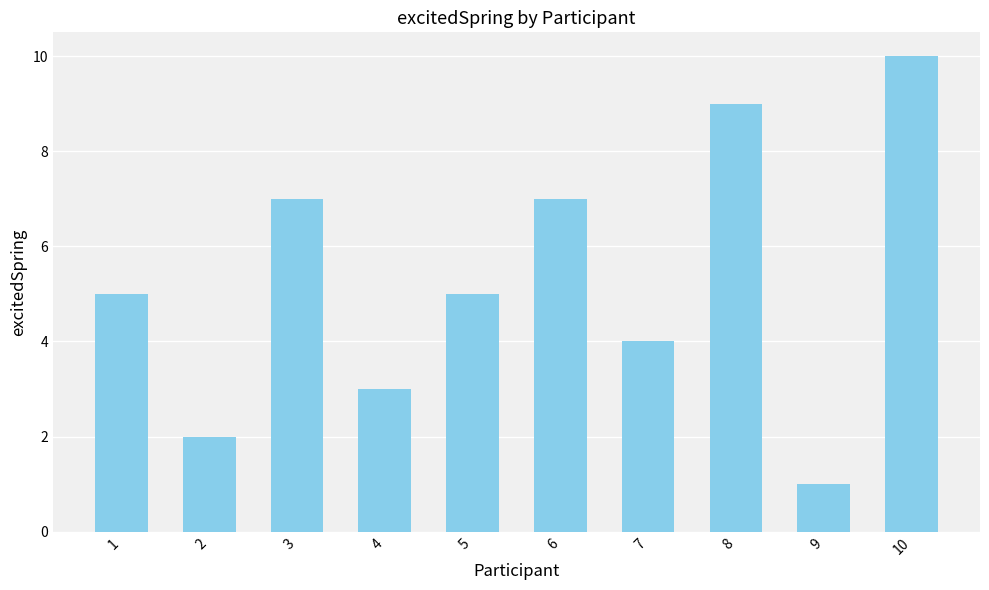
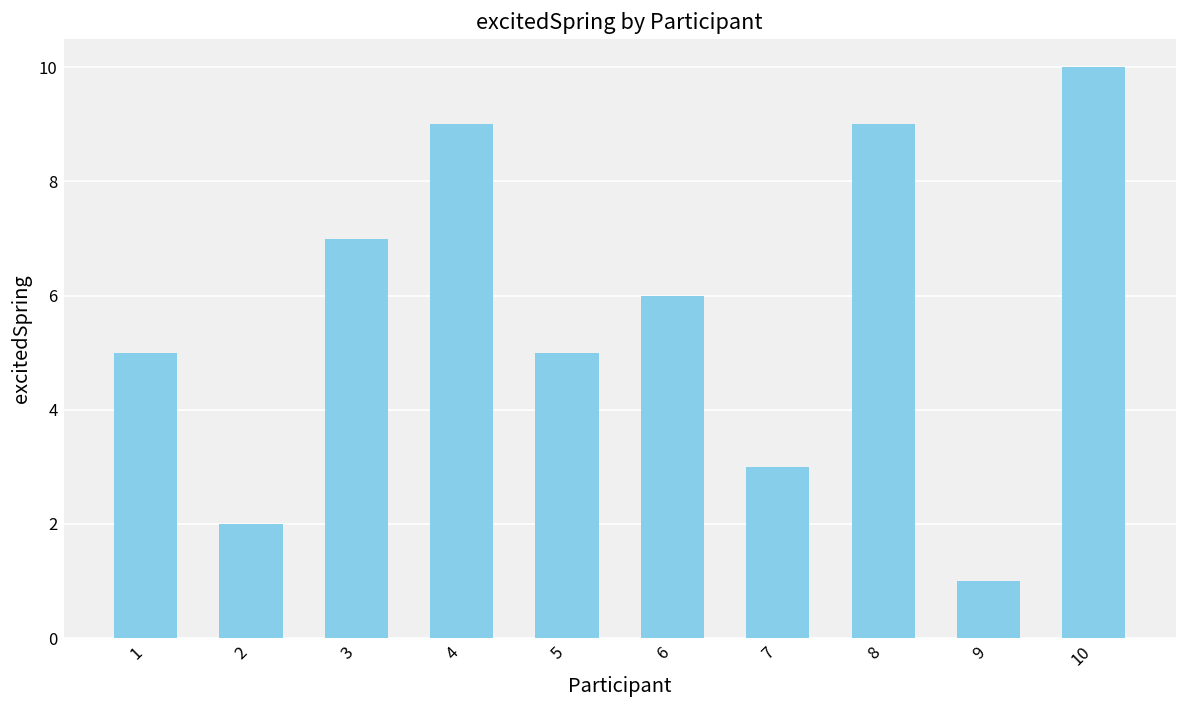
4: 3 -> 9
6: 7 -> 6
7: 4 -> 3
